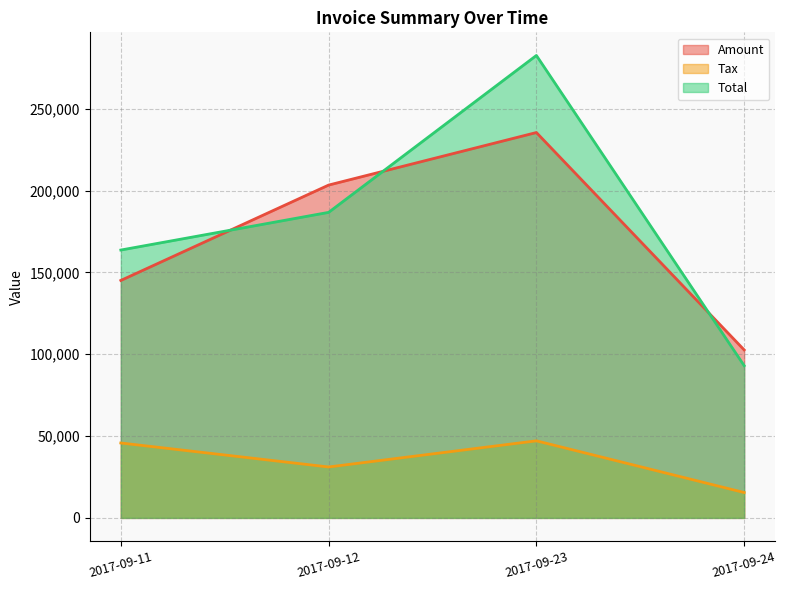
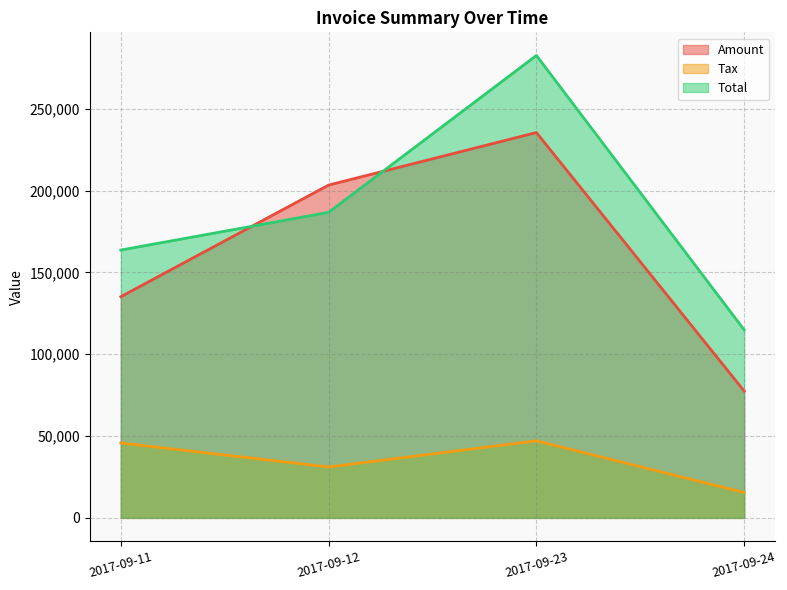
Amount, 2017-09-11: 145,000 -> 135,000
Amount, 2017-09-24: 103,000 -> 78,000
Total, 2017-09-24: 93,000 -> 115,000
